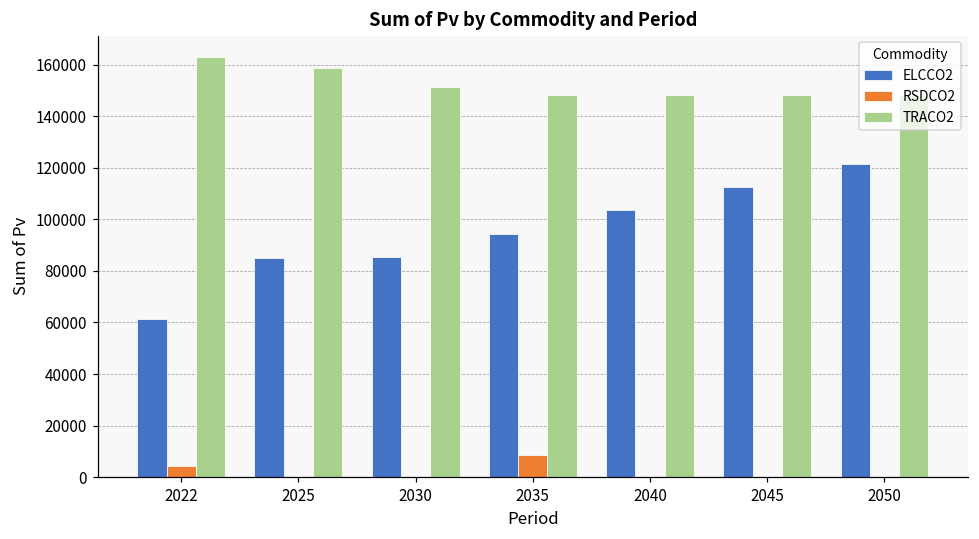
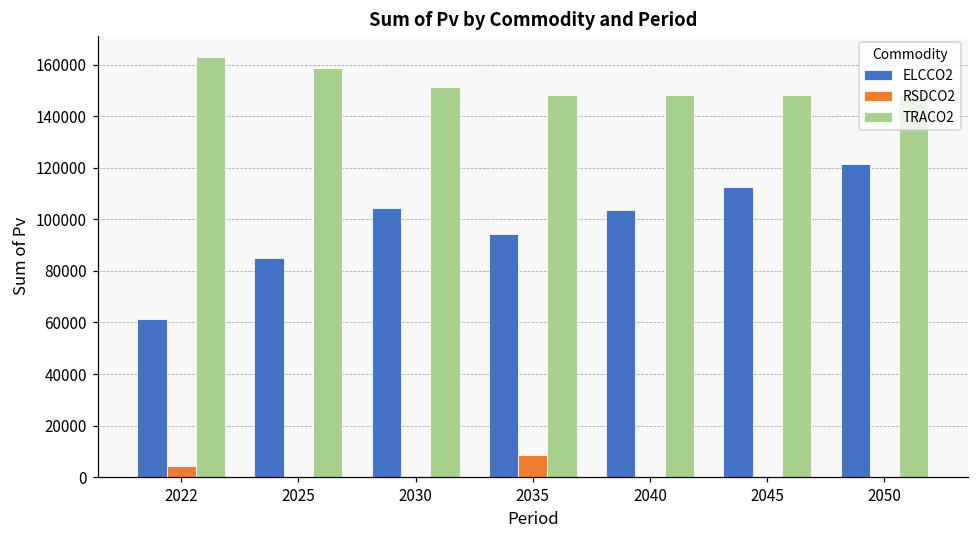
ELCCO2, 2030: 85000 -> 104000
